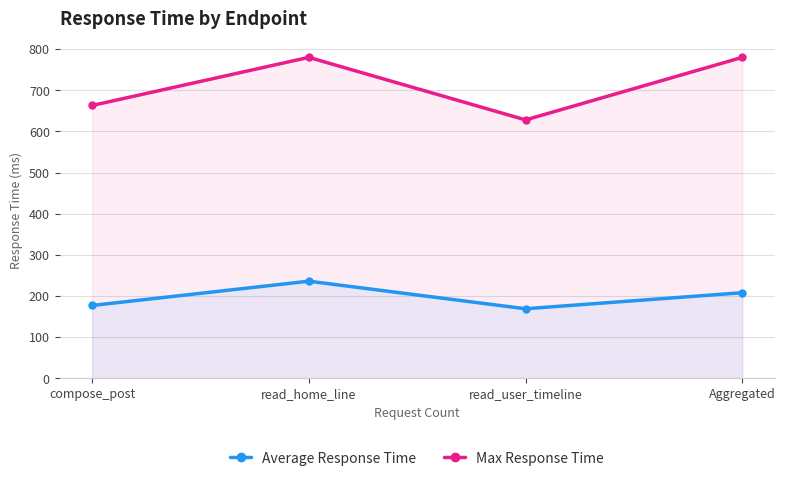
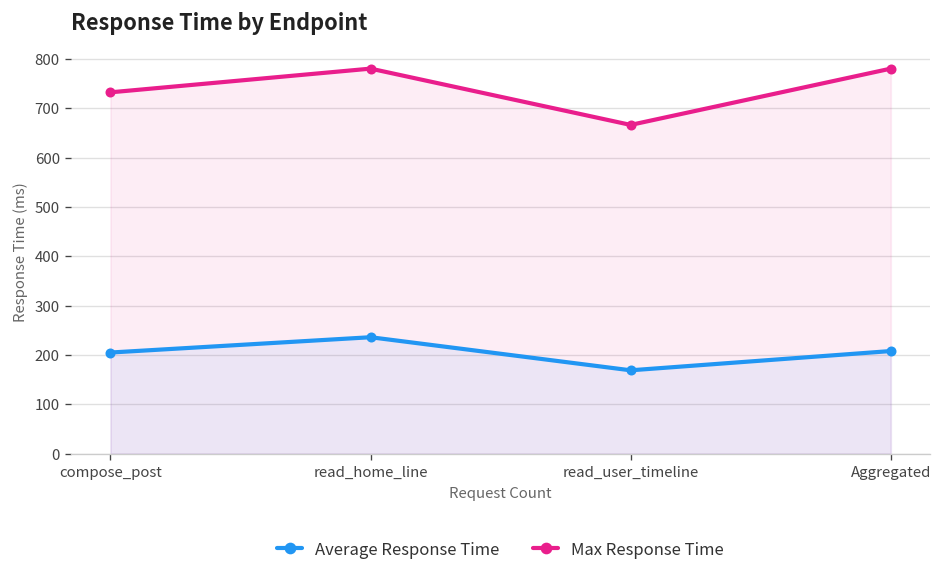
Average Response Time, compose_post: 180 -> 210
Max Response Time, compose_post: 660 -> 730
Max Response Time, read_user_timeline: 630 -> 670
